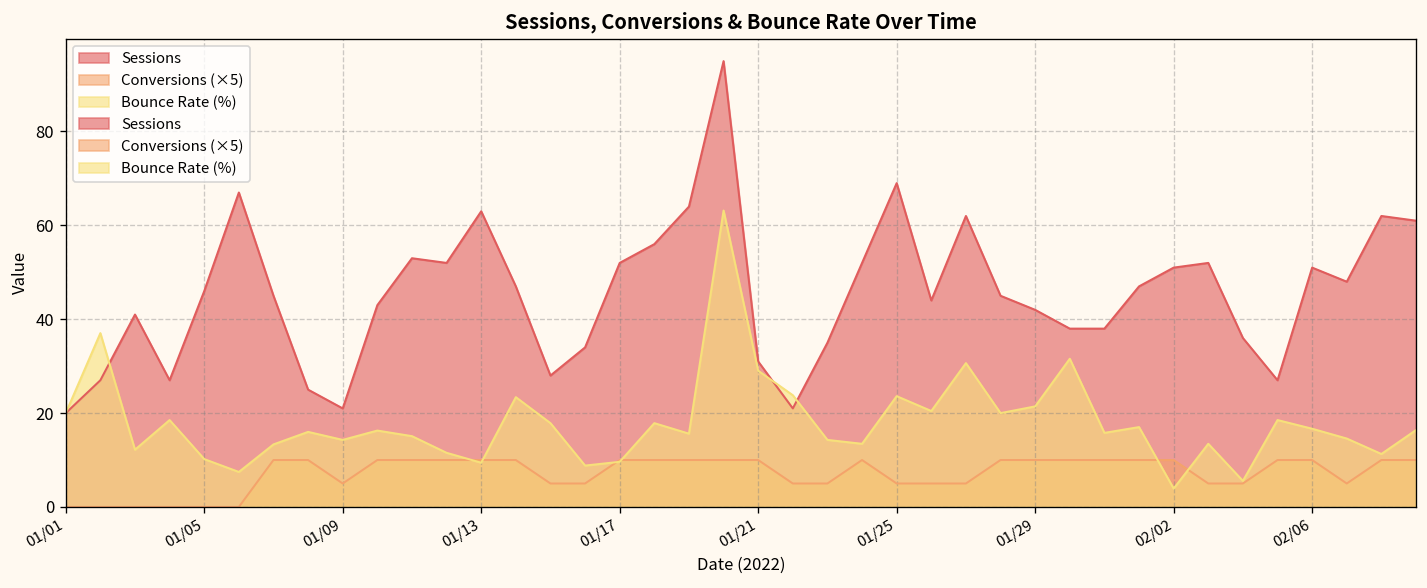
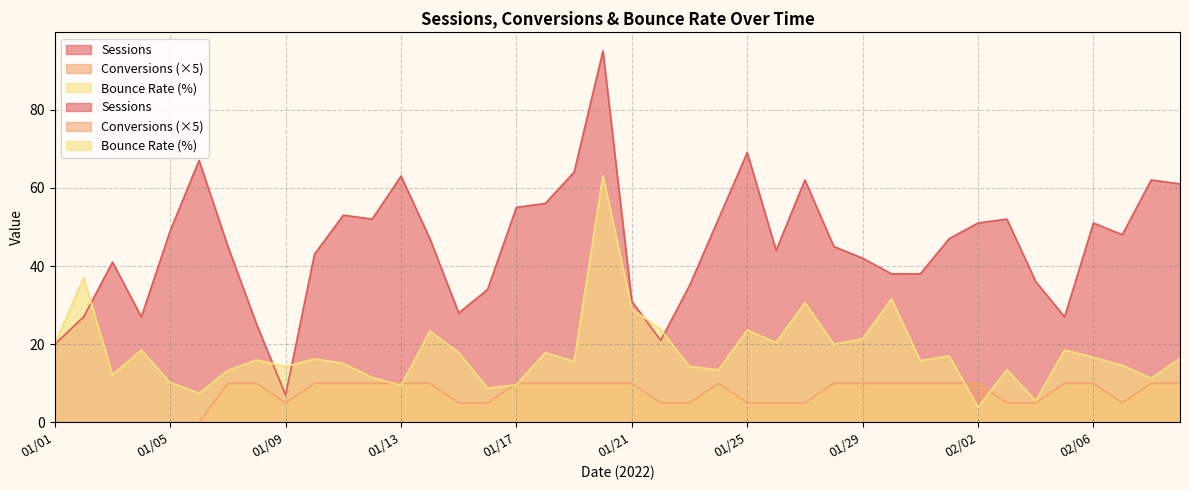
Sessions, 01/05: 46 -> 49
Sessions, 01/09: 21 -> 7
Sessions, 01/17: 52 -> 55
